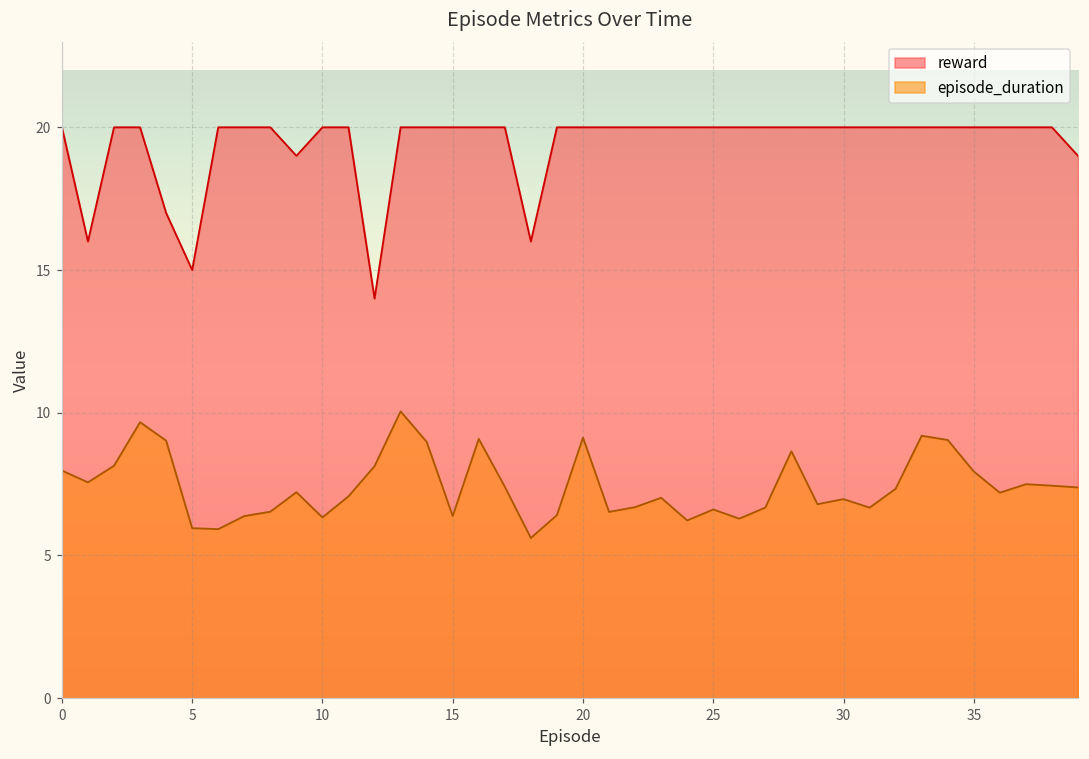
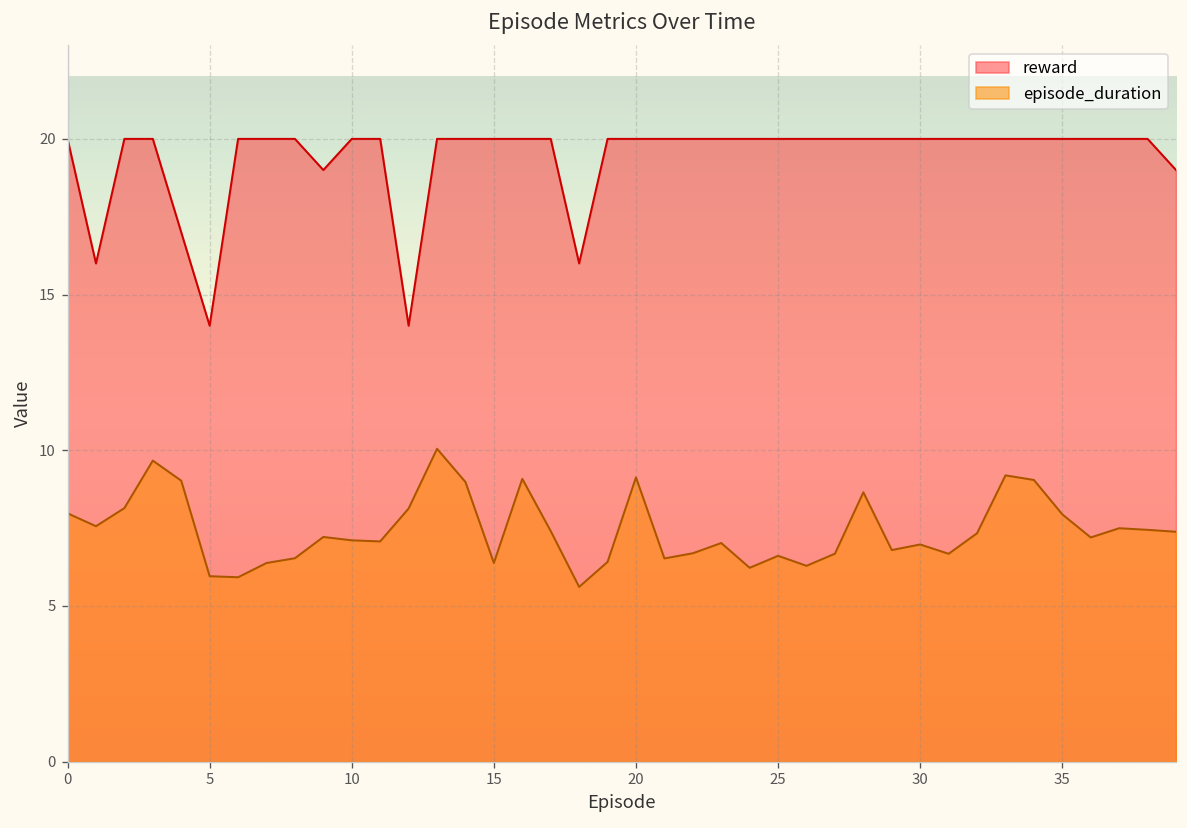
reward, 5: 15 -> 14
episode_duration, 10: 6.3 -> 7.1
